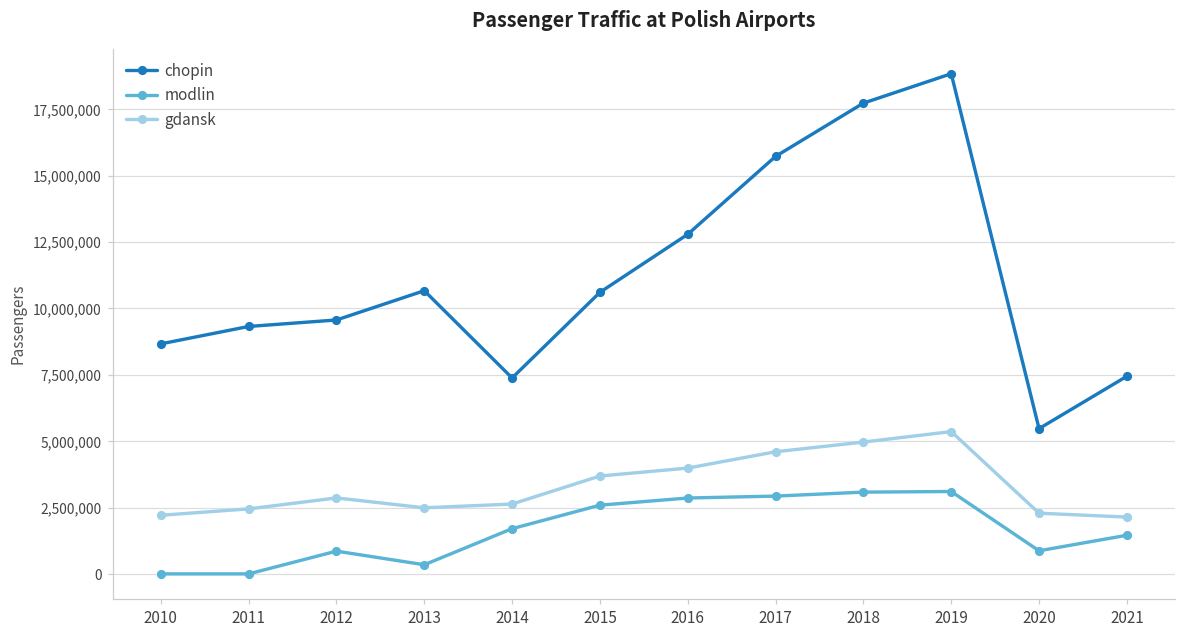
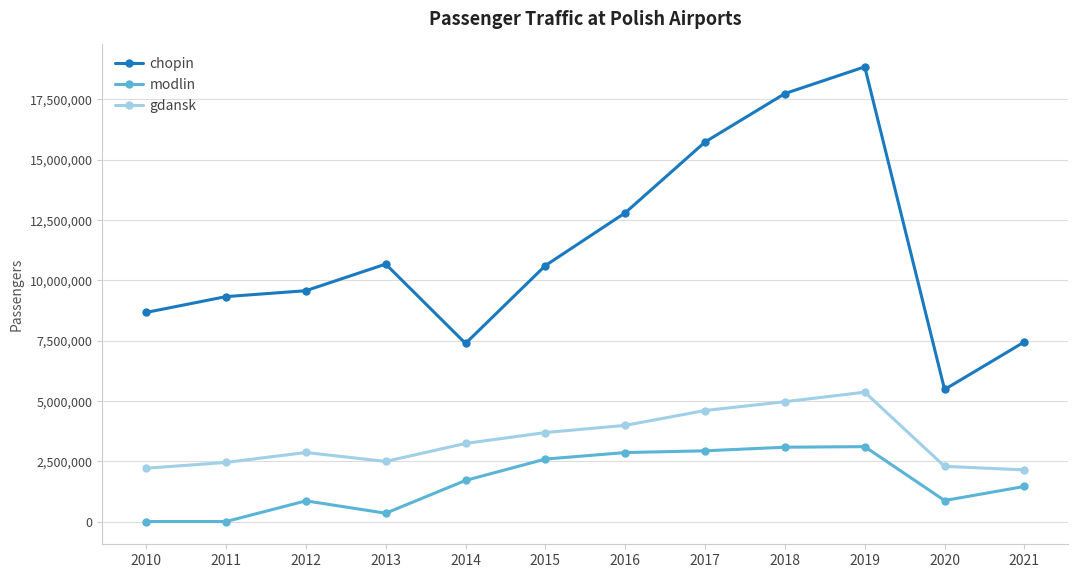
gdansk, 2014: 2,600,000 -> 3,200,000
